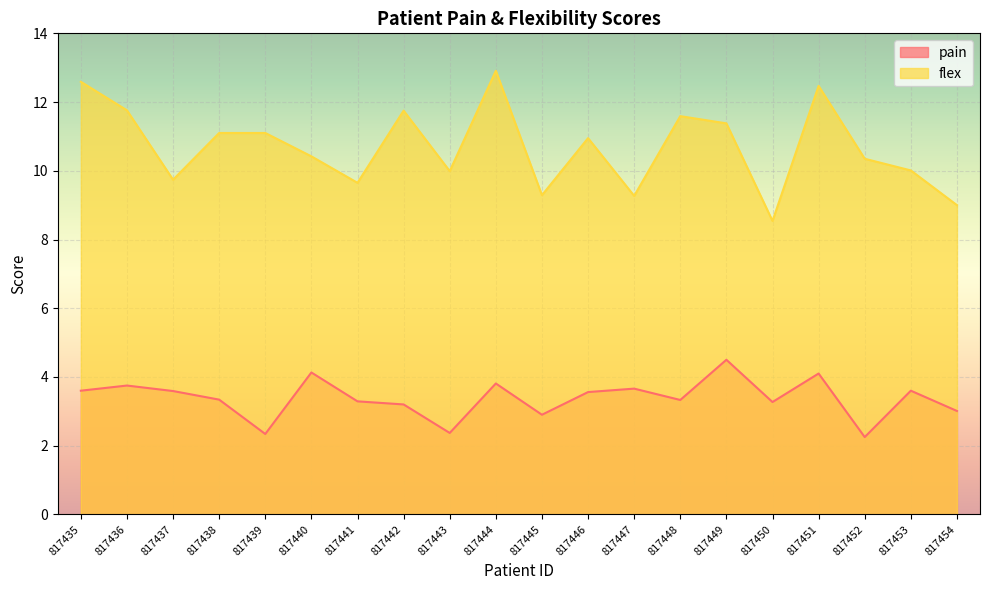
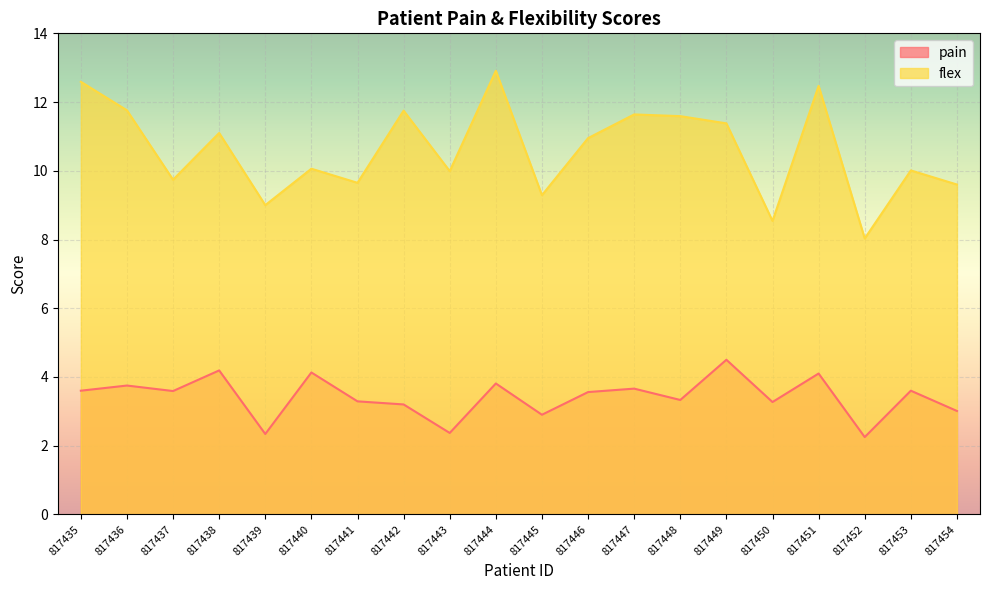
pain, 817438: 3.3 -> 4.2
flex, 817439: 11.1 -> 9.0
flex, 817440: 10.4 -> 10.1
flex, 817447: 9.3 -> 11.6
flex, 817452: 10.4 -> 8.0
flex, 817454: 9.0 -> 9.6
